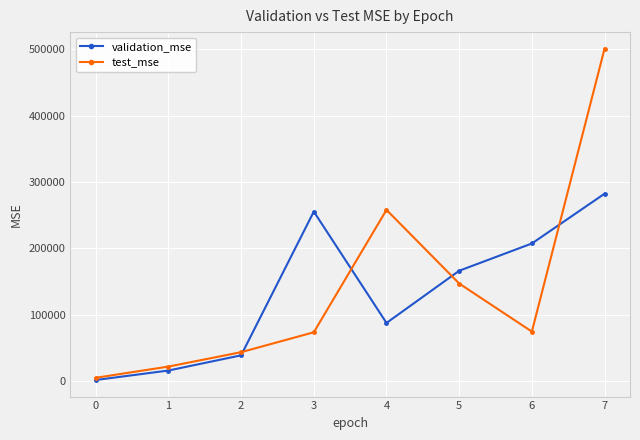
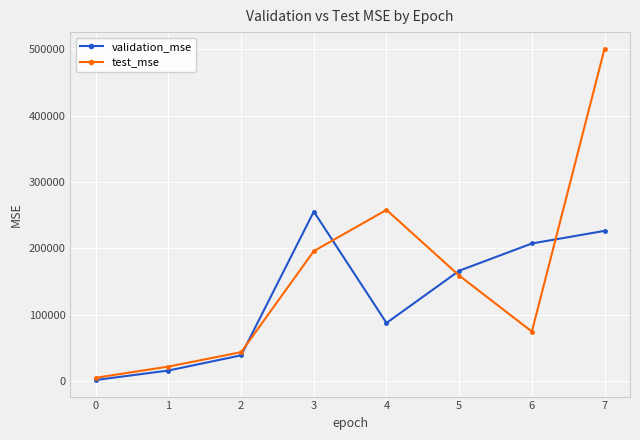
test_mse, 3: 70000 -> 200000
test_mse, 5: 150000 -> 160000
validation_mse, 7: 280000 -> 230000
